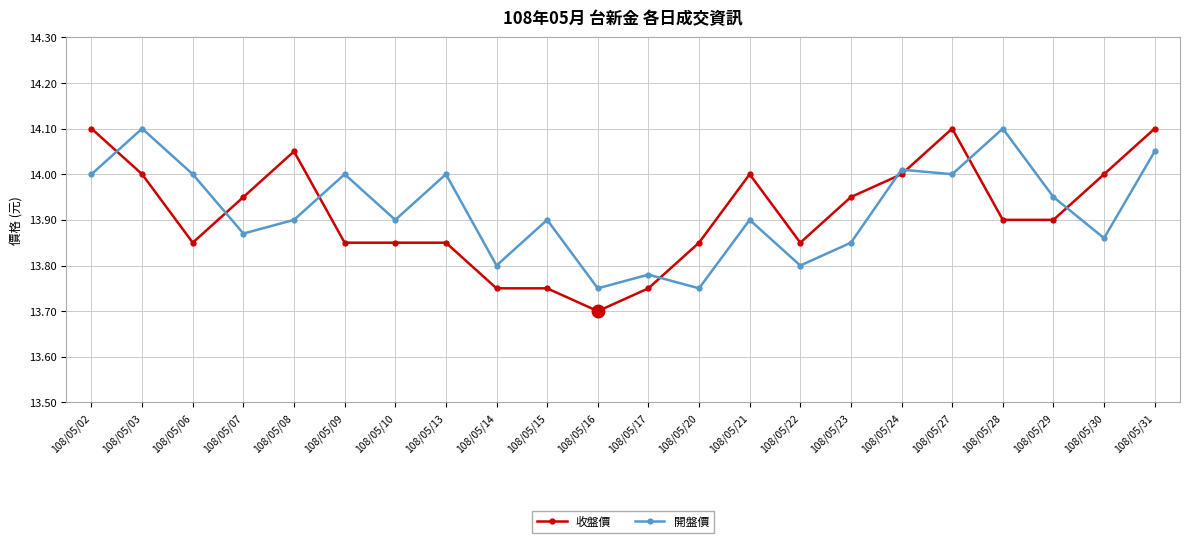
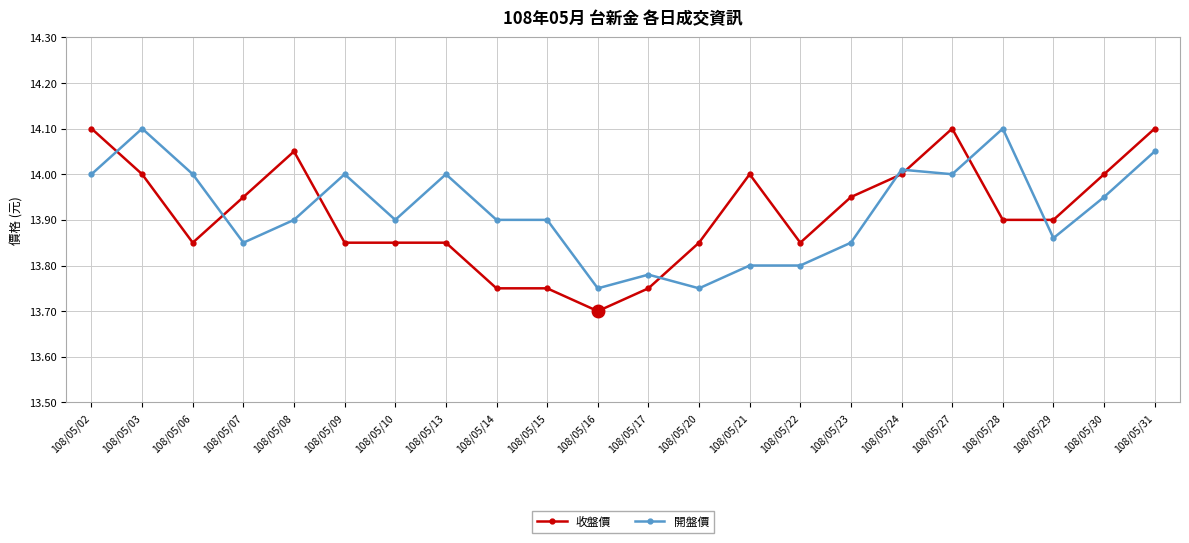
開盤價, 108/05/07: 13.87 -> 13.85
開盤價, 108/05/14: 13.8 -> 13.9
開盤價, 108/05/21: 13.9 -> 13.8
開盤價, 108/05/29: 13.95 -> 13.86
開盤價, 108/05/30: 13.86 -> 13.95
